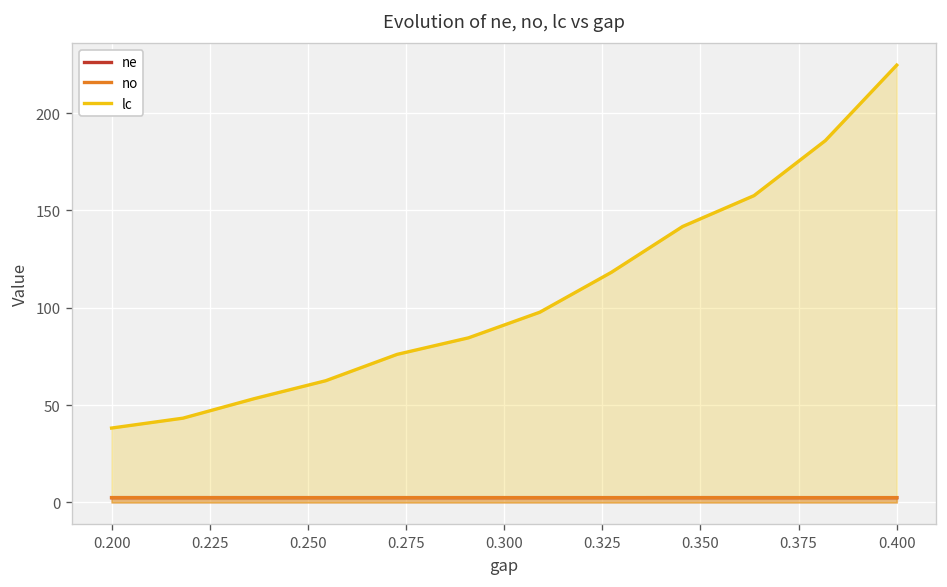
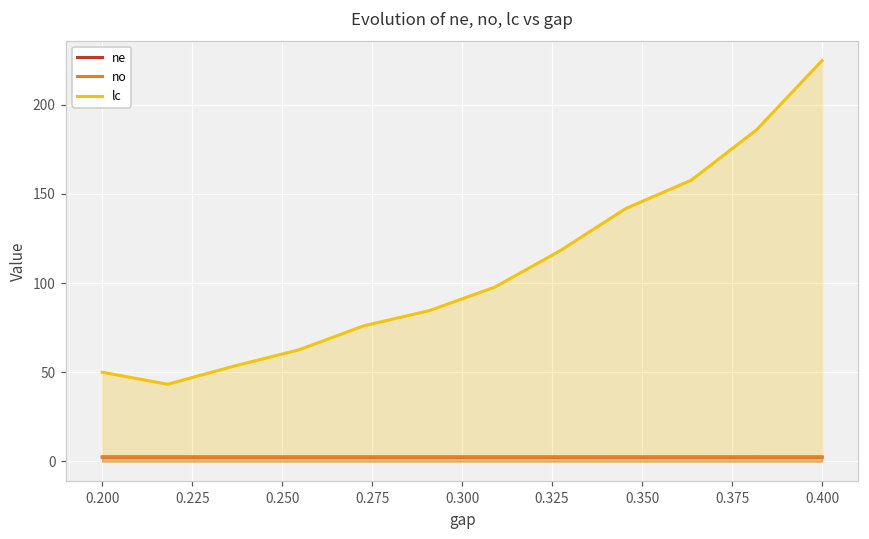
lc, 0.200: 38 -> 50
